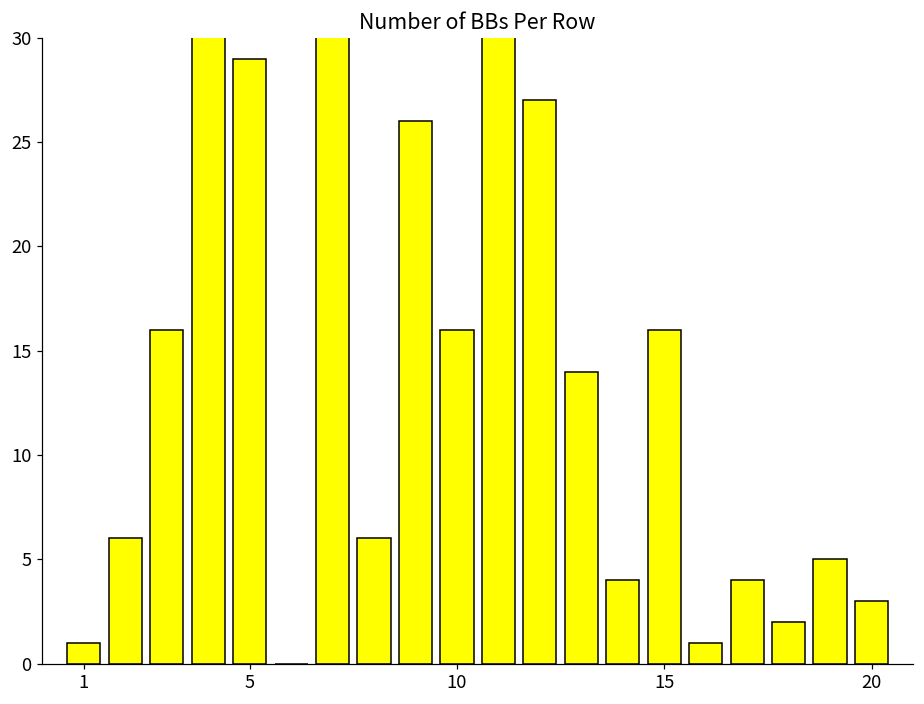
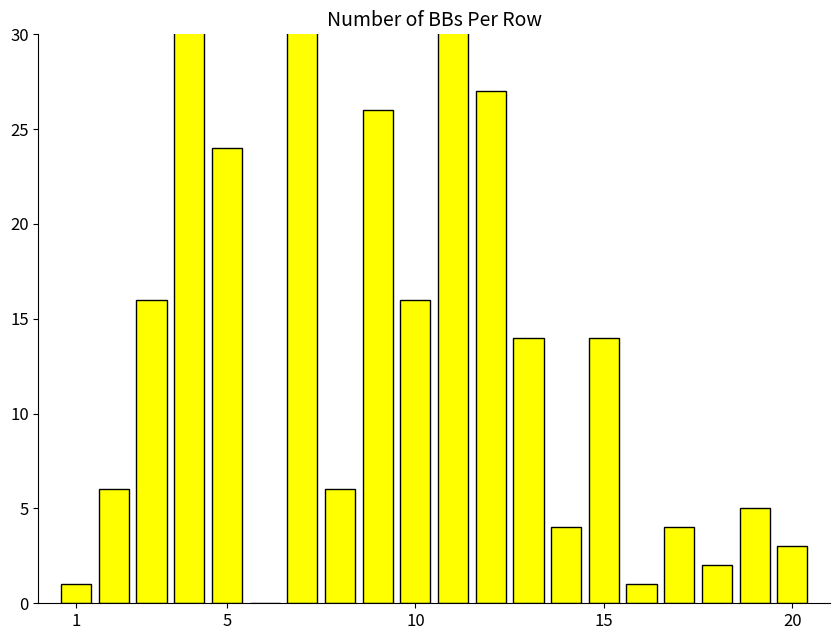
5: 29 -> 24
15: 16 -> 14
